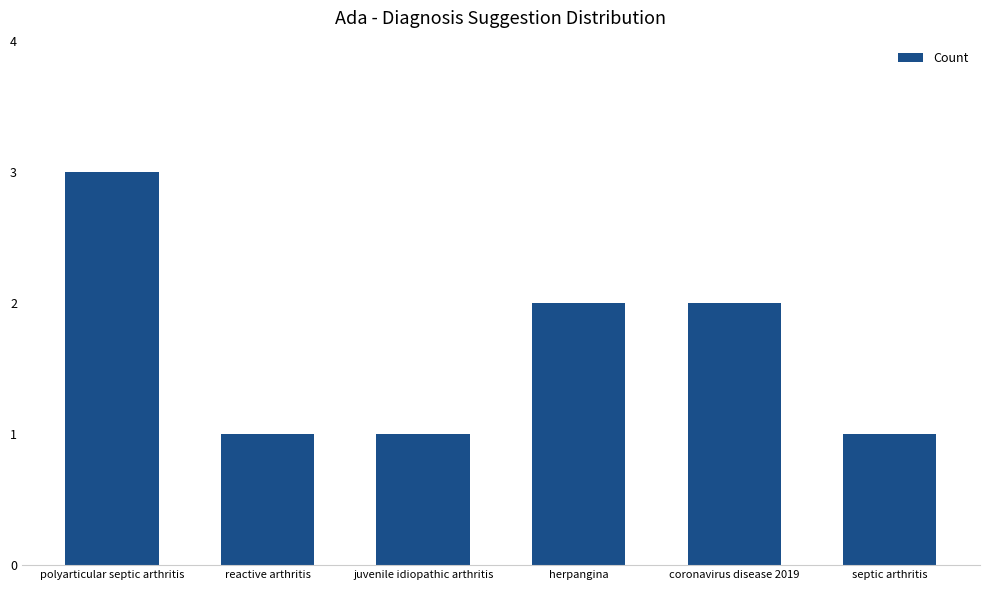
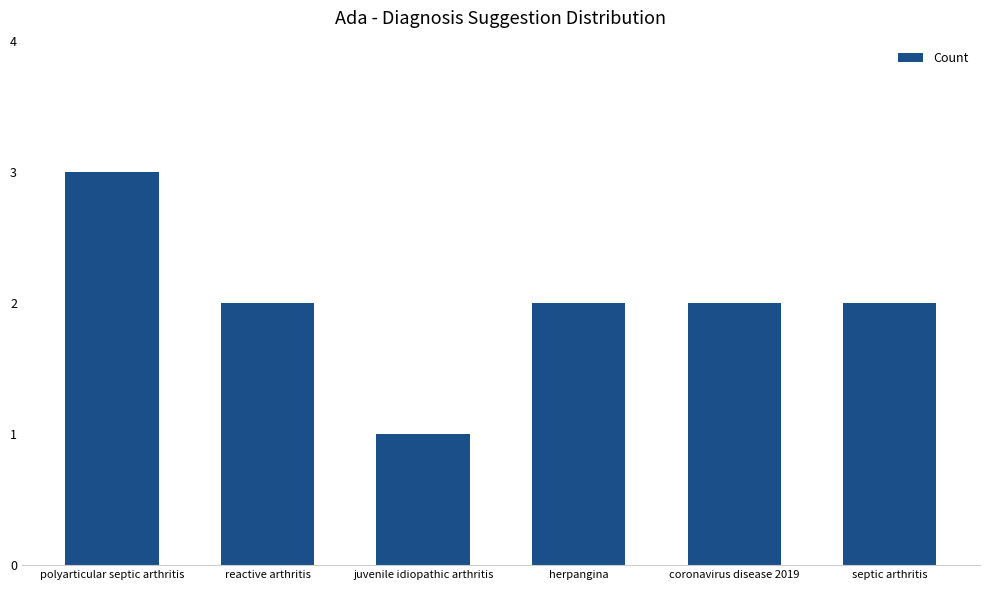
reactive arthritis: 1 -> 2
septic arthritis: 1 -> 2
